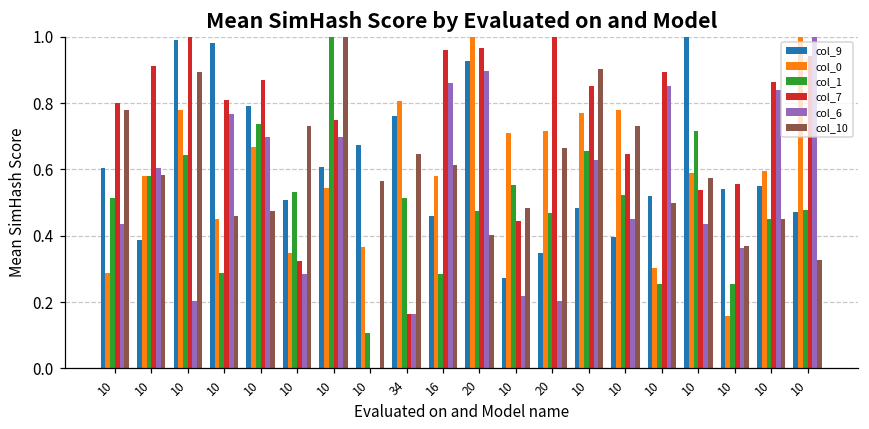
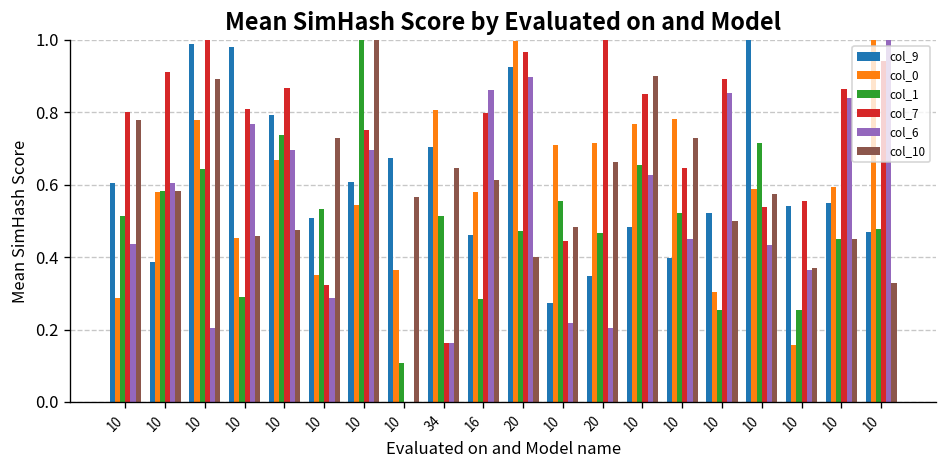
col_9, 34: 0.76 -> 0.71
col_7, 16: 0.96 -> 0.80
